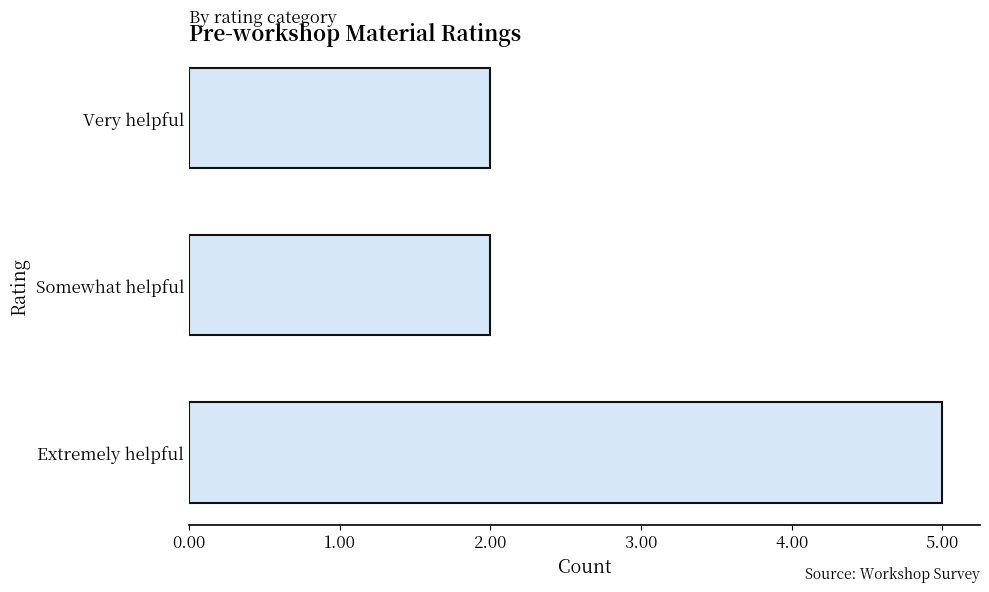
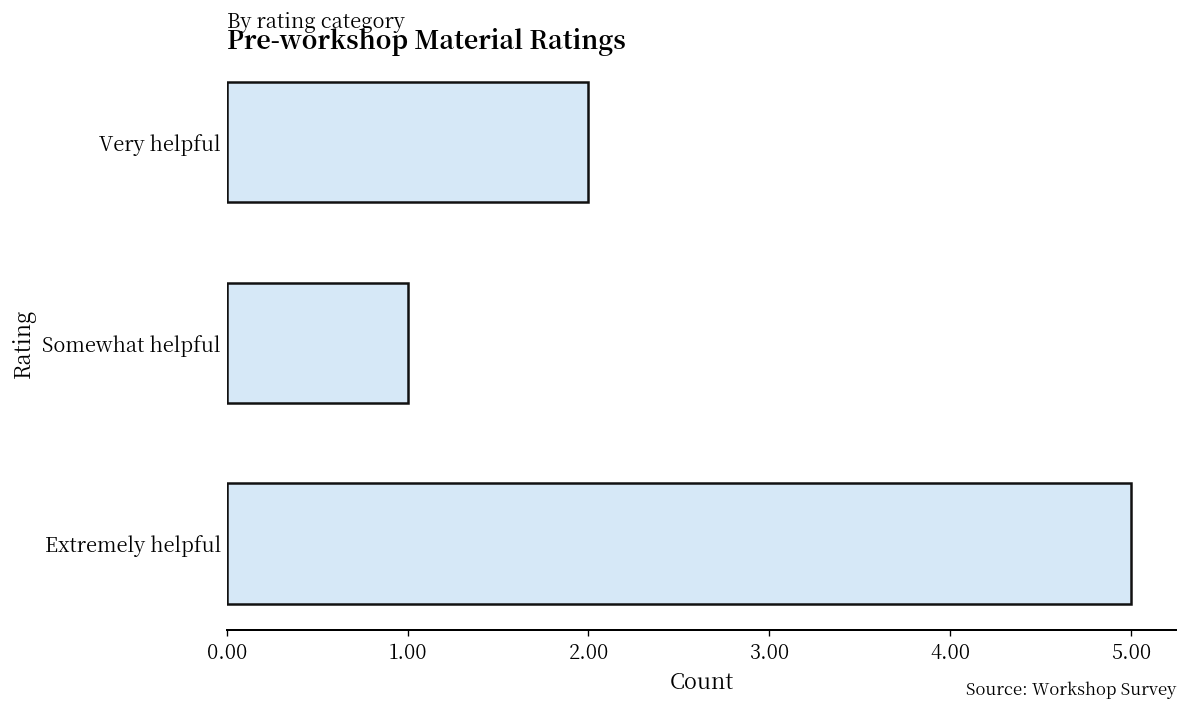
Somewhat helpful: 2 -> 1
